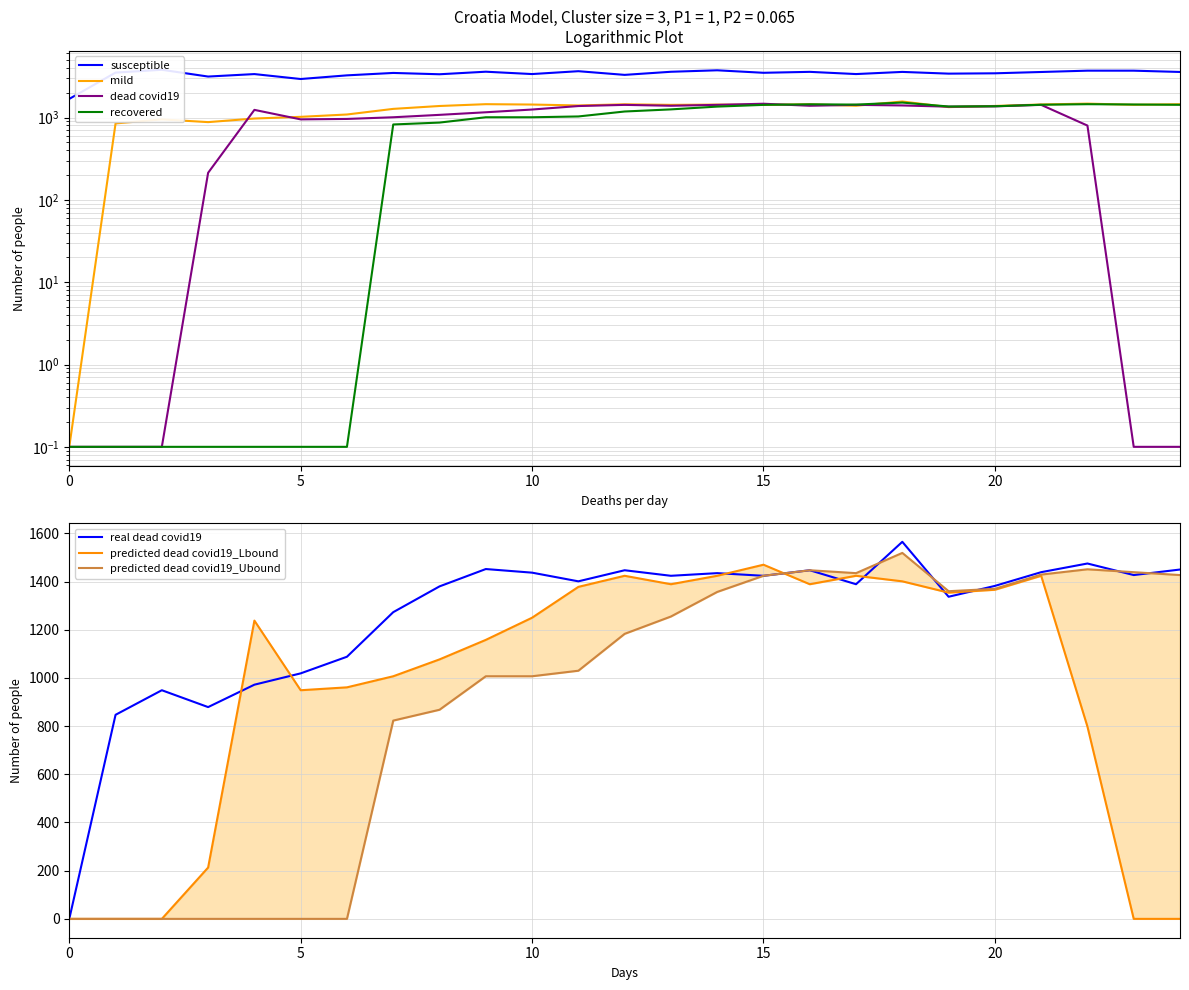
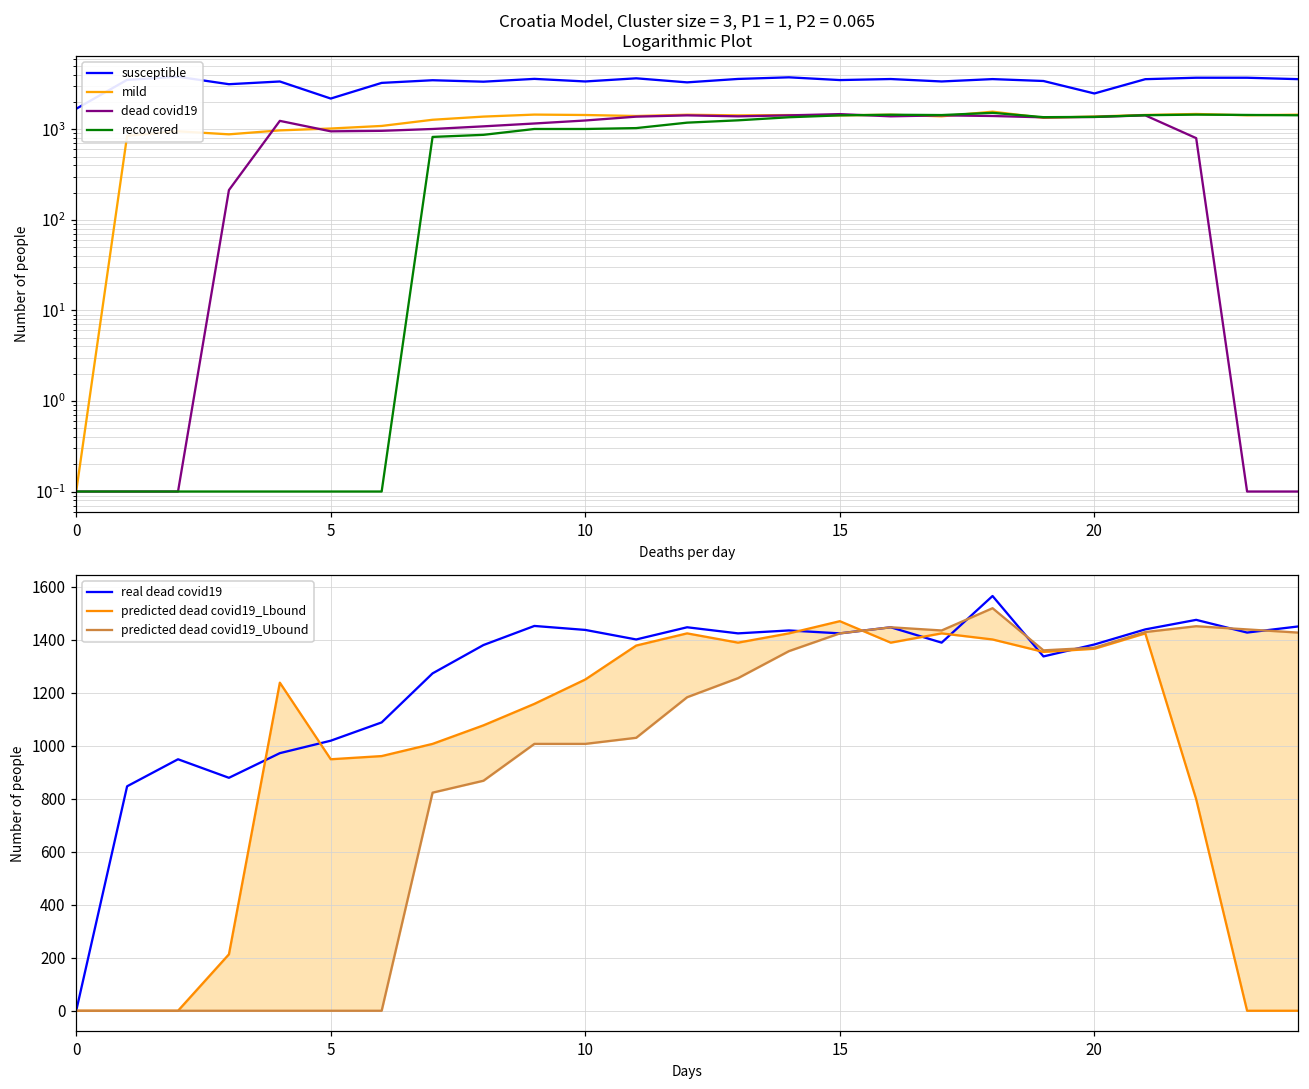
Croatia Model, Cluster size = 3, P1 = 1, P2 = 0.065 Logarithmic Plot, susceptible, 5: 2900 -> 2200
Croatia Model, Cluster size = 3, P1 = 1, P2 = 0.065 Logarithmic Plot, susceptible, 20: 3400 -> 2500
